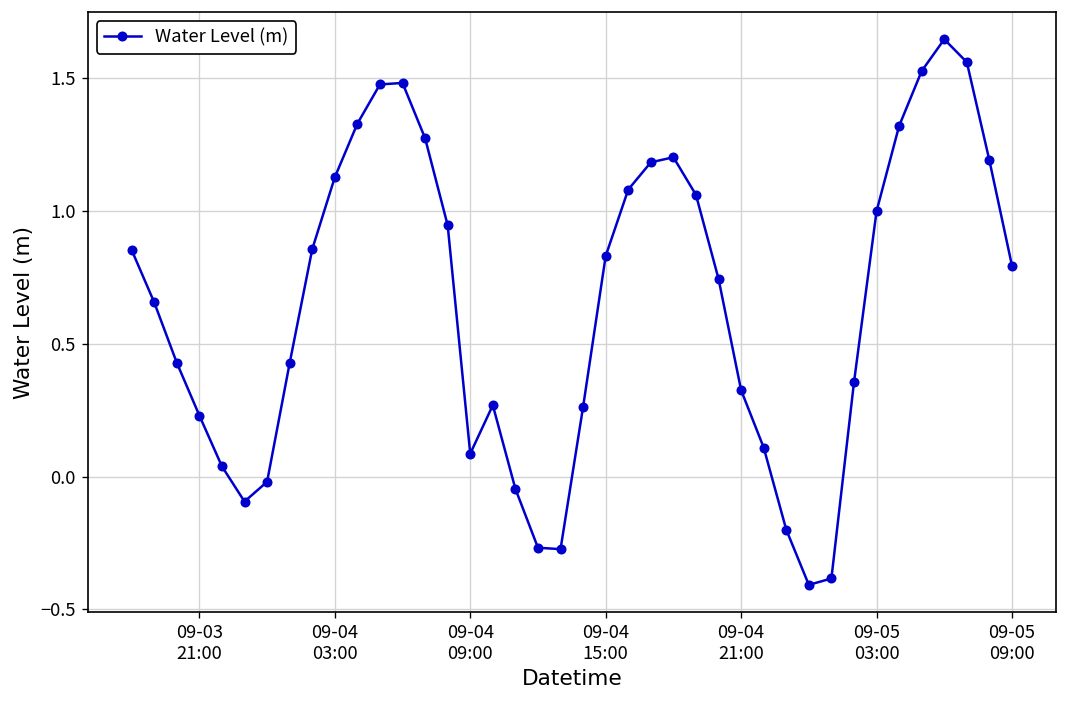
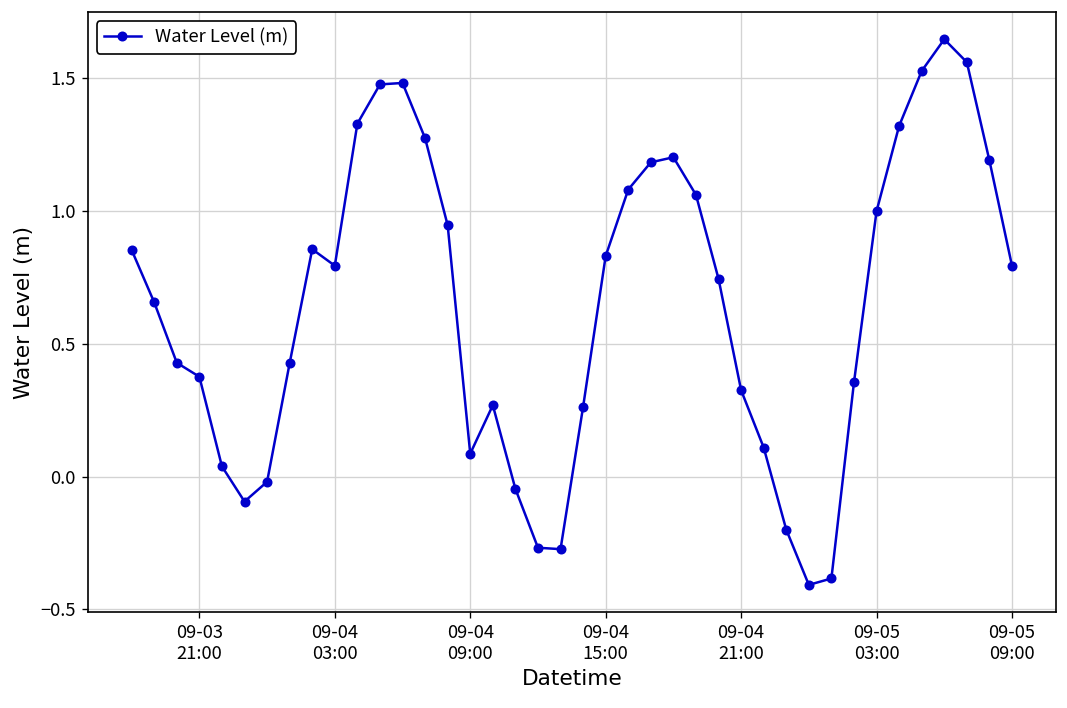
09-03 21:00: 0.23 -> 0.38
09-04 03:00: 1.13 -> 0.79
